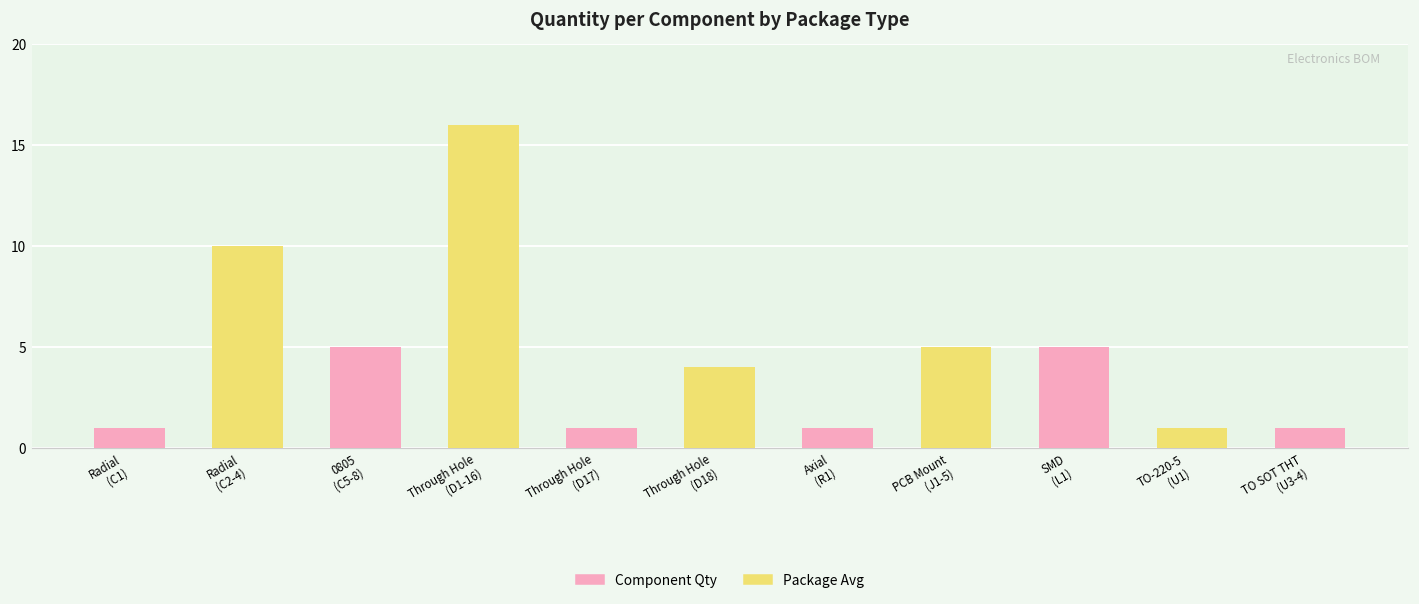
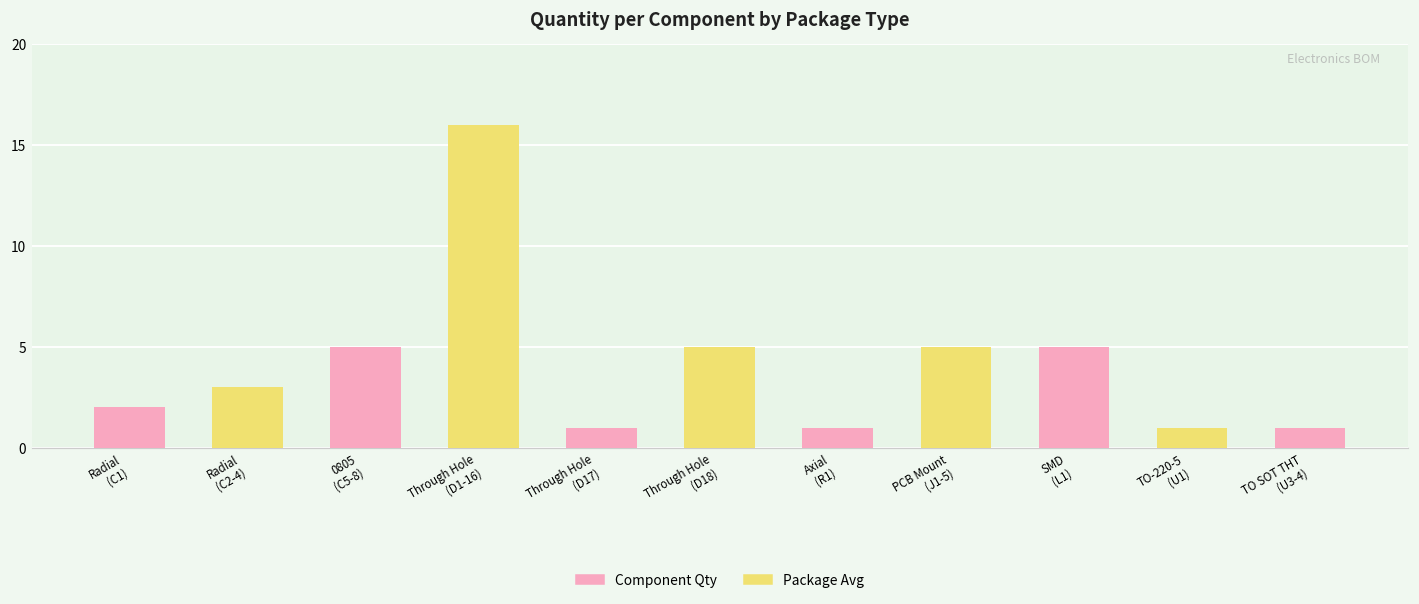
Component Qty, Radial (C1): 1 -> 2
Package Avg, Radial (C2-4): 10 -> 3
Package Avg, Through Hole (D18): 4 -> 5
